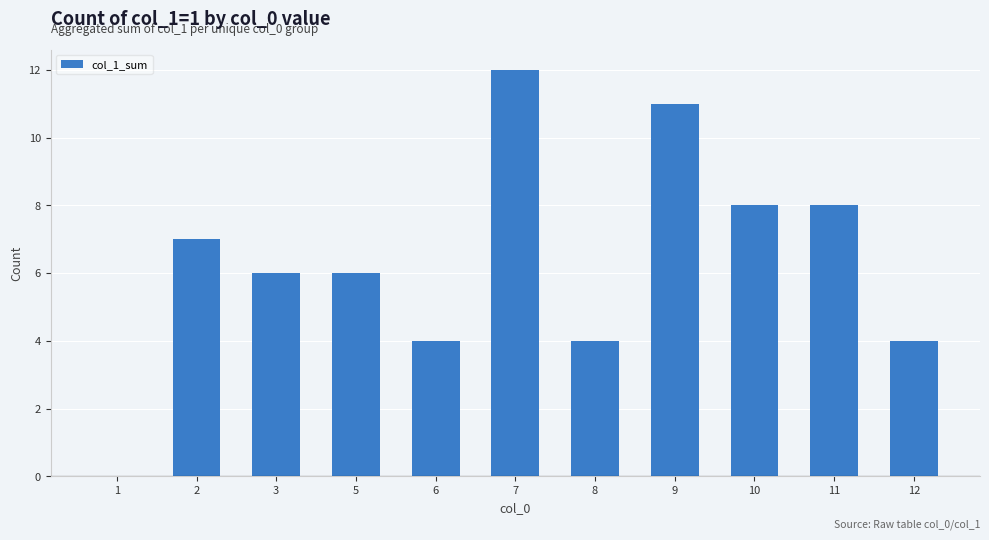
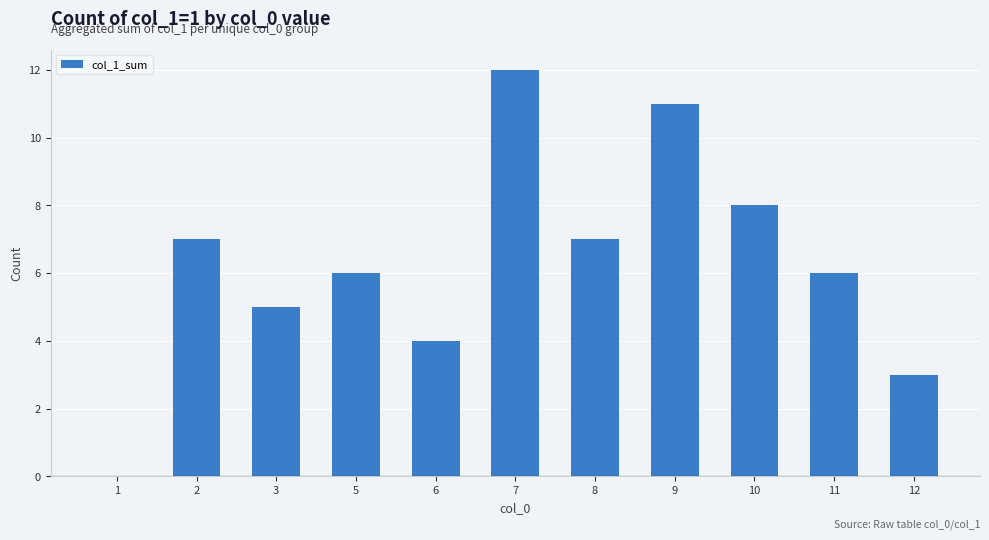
3: 6 -> 5
8: 4 -> 7
11: 8 -> 6
12: 4 -> 3
